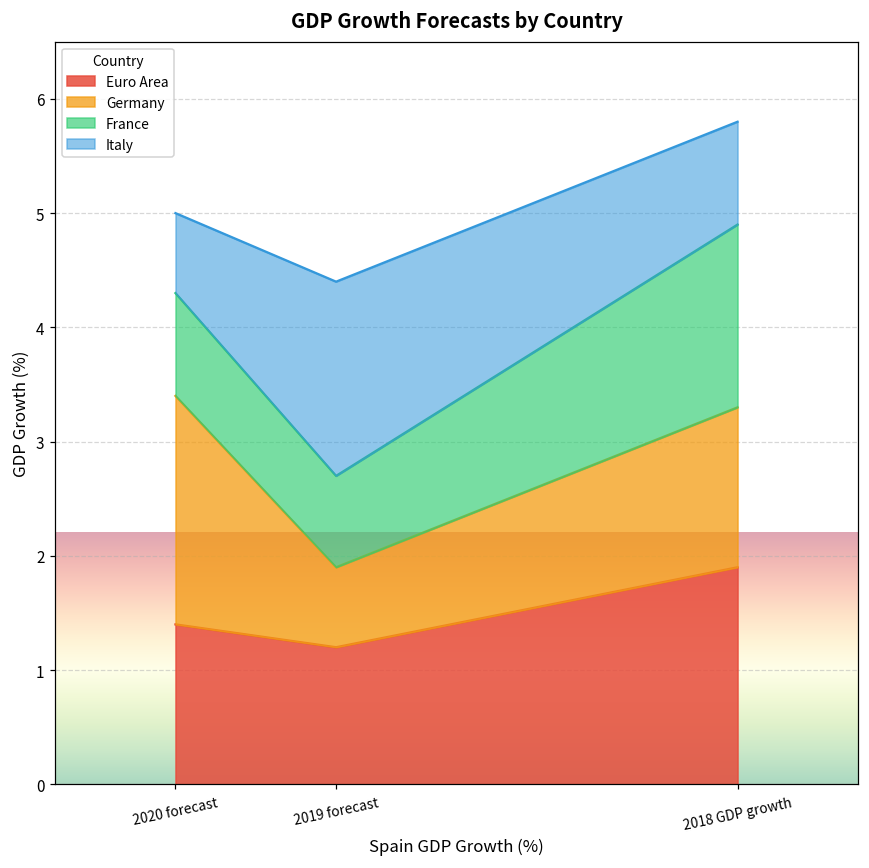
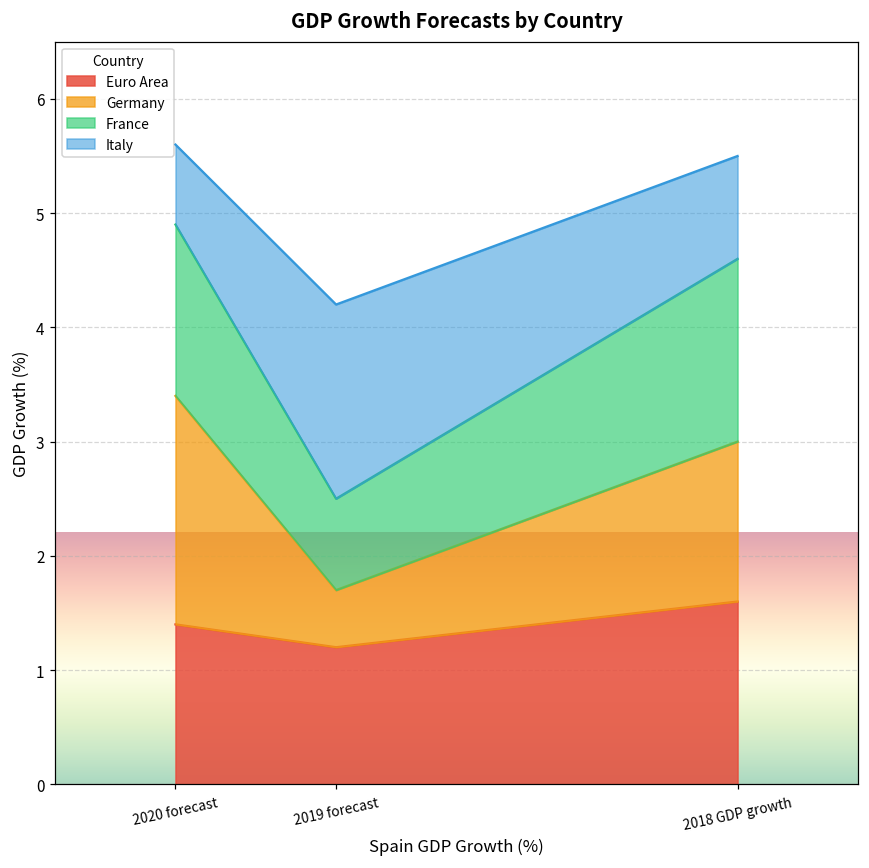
France, 2020 forecast: 0.9 -> 1.5
Germany, 2019 forecast: 0.7 -> 0.5
Euro Area, 2018 GDP growth: 1.9 -> 1.6
